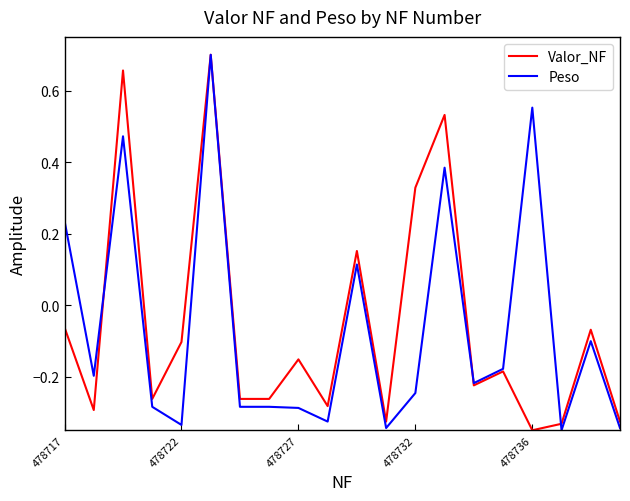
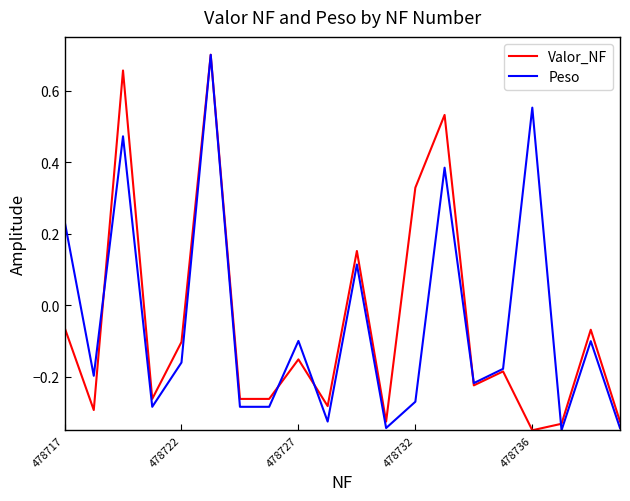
Peso, 478722: -0.34 -> -0.16
Peso, 478727: -0.29 -> -0.10
Peso, 478732: -0.25 -> -0.27
